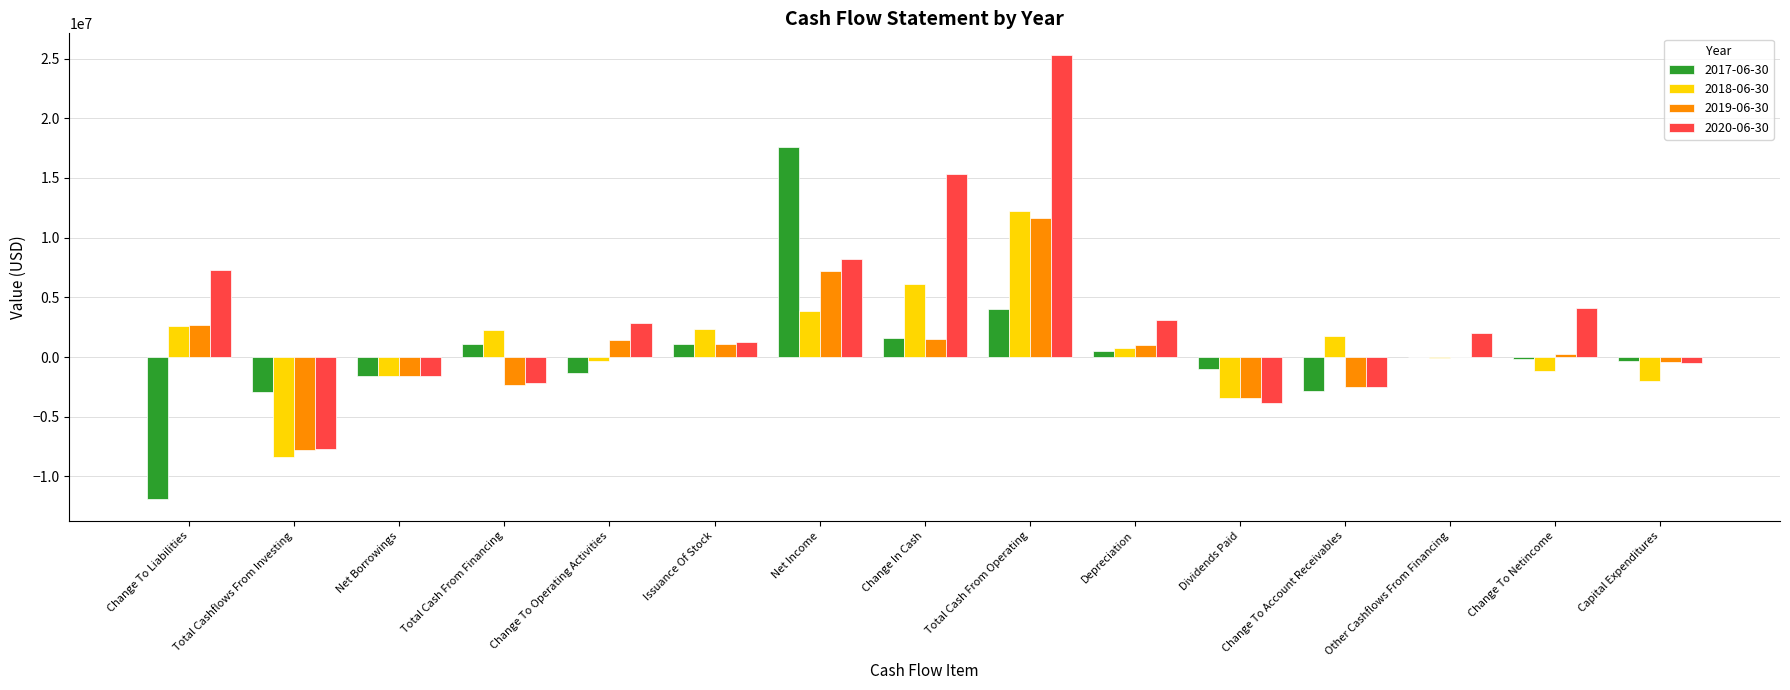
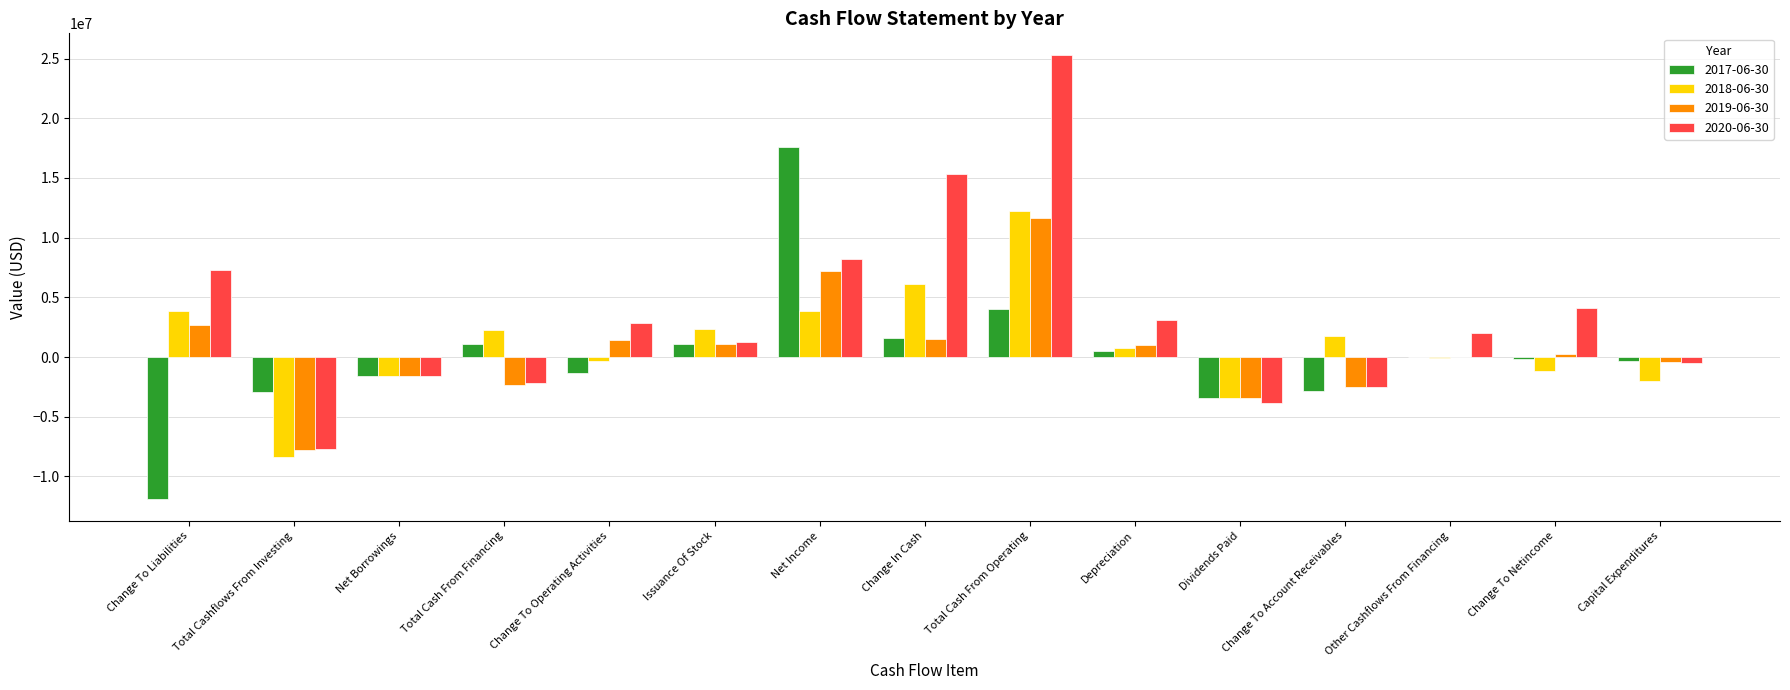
2018-06-30, Change To Liabilities: 2600000 -> 3800000
2017-06-30, Dividends Paid: -1000000 -> -3400000
